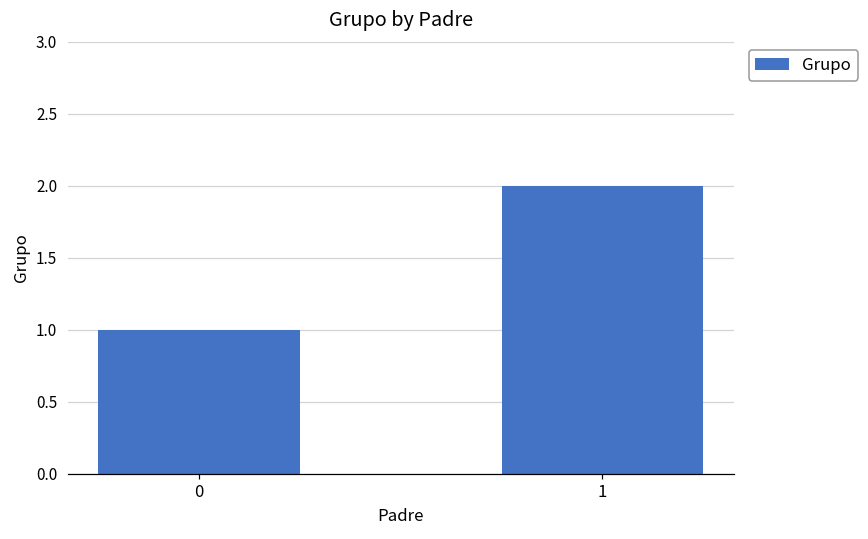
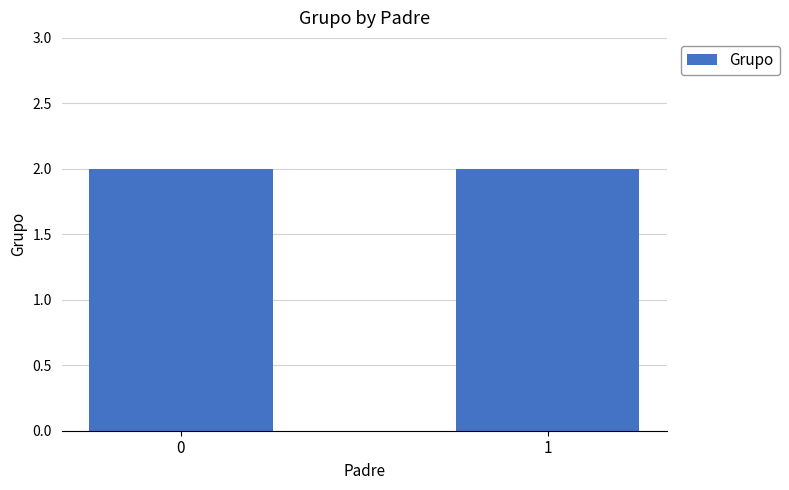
0: 1 -> 2
